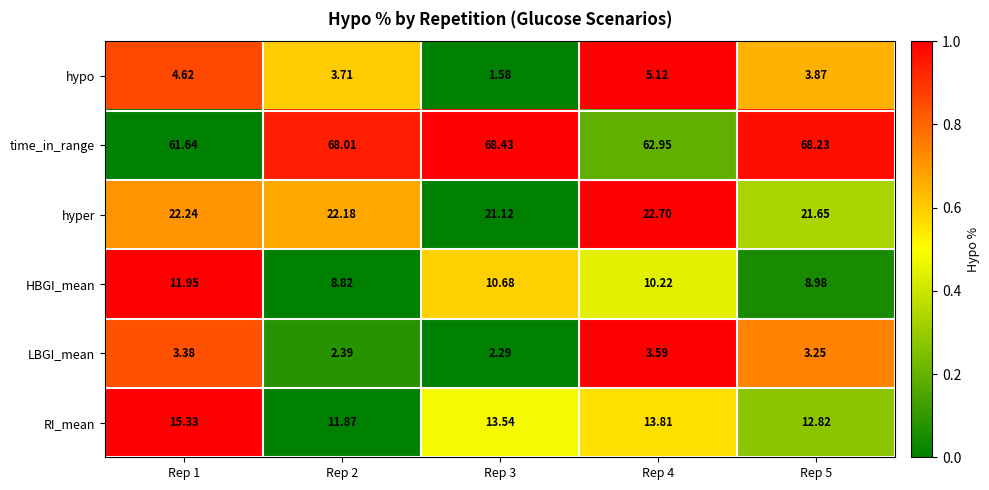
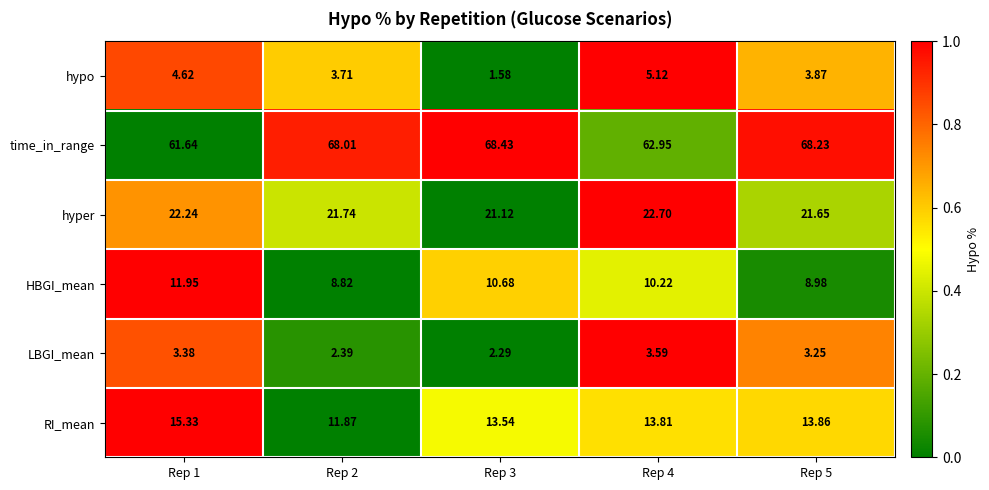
hyper, Rep 2: 22.18 -> 21.74
RI_mean, Rep 5: 12.82 -> 13.86
